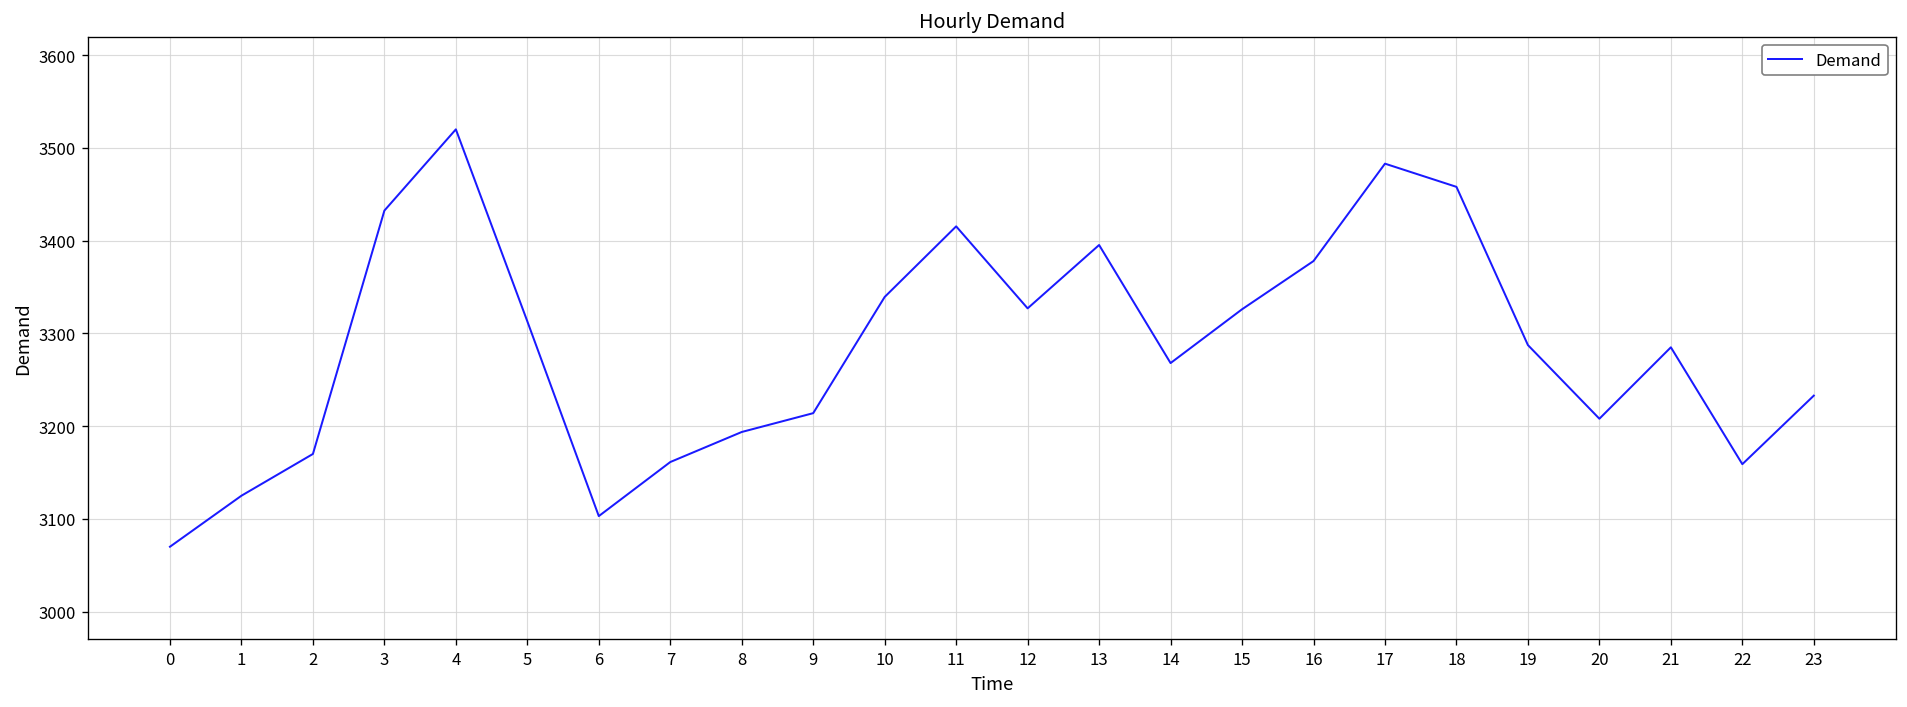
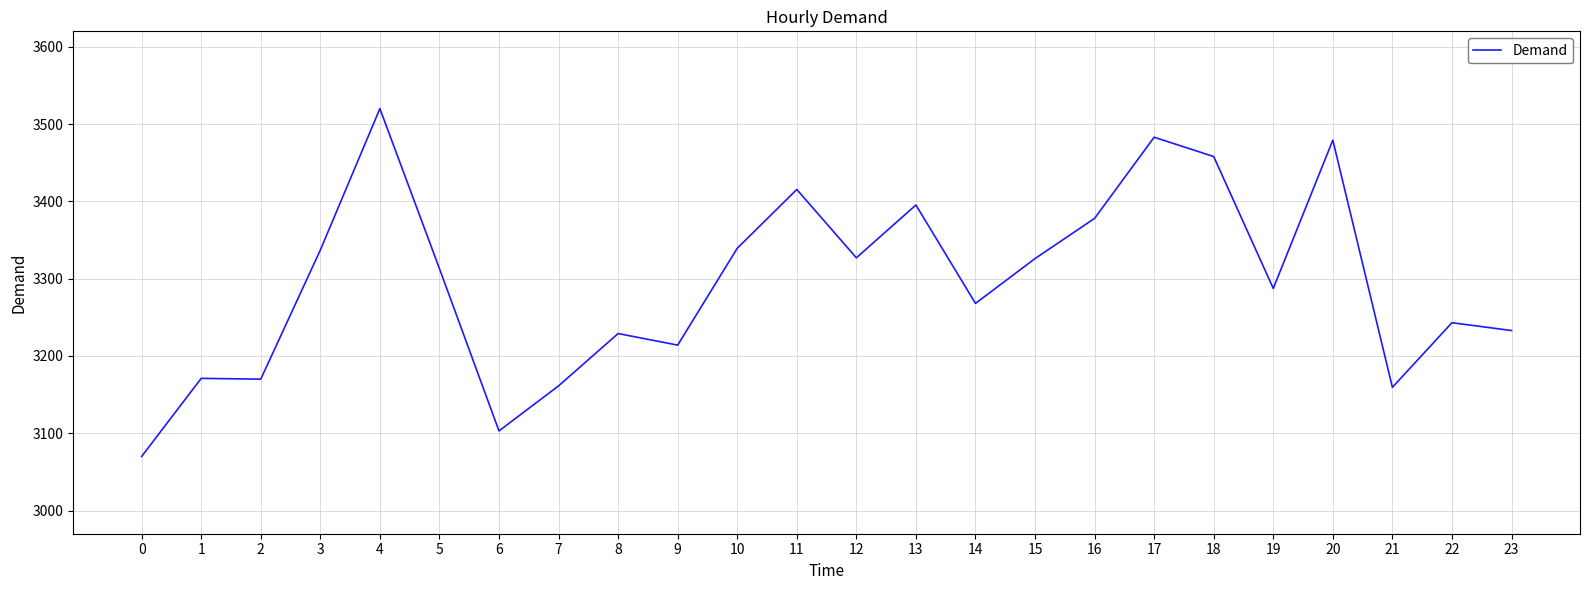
1: 3130 -> 3170
3: 3430 -> 3340
8: 3190 -> 3230
20: 3210 -> 3480
21: 3290 -> 3160
22: 3160 -> 3240
